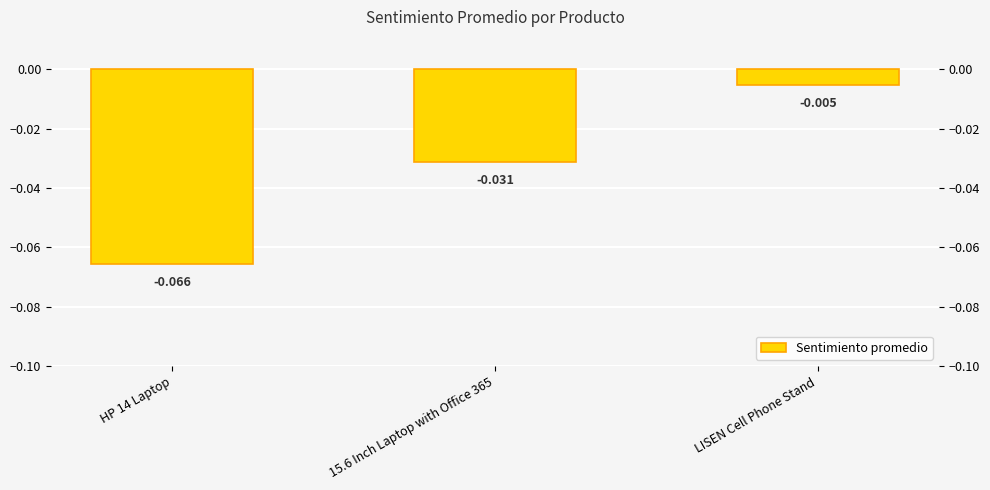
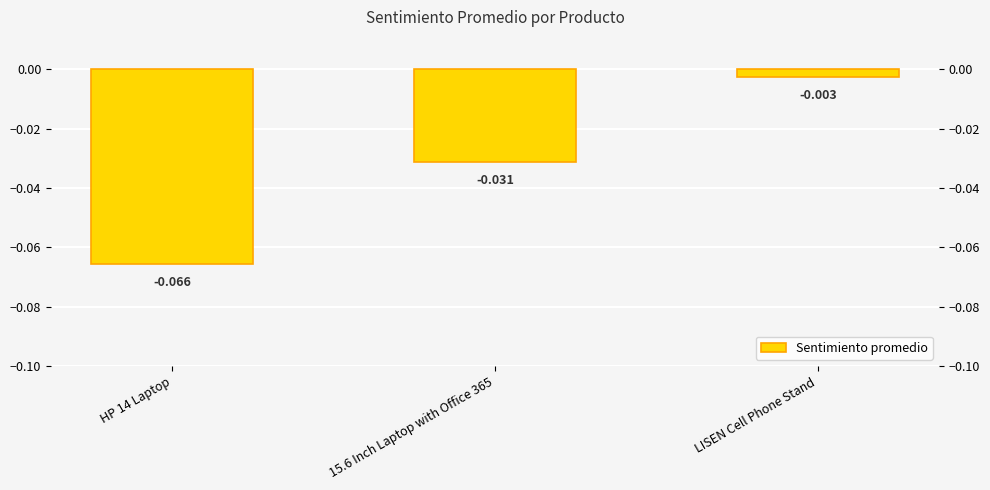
LISEN Cell Phone Stand: -0.005 -> -0.003
